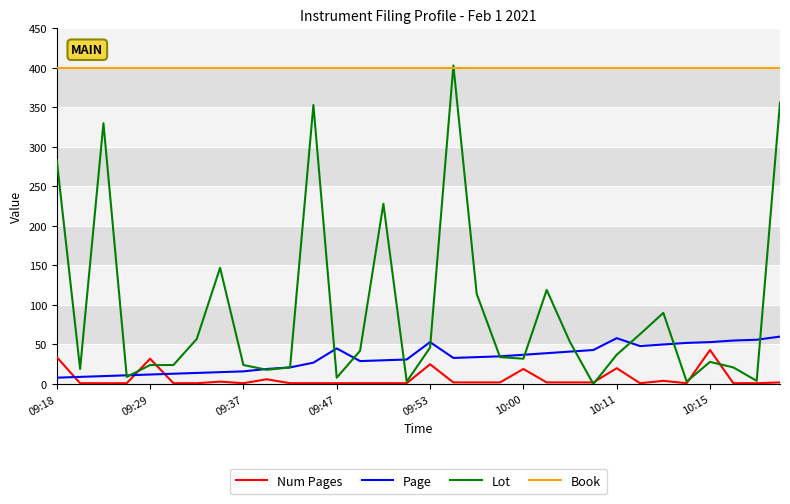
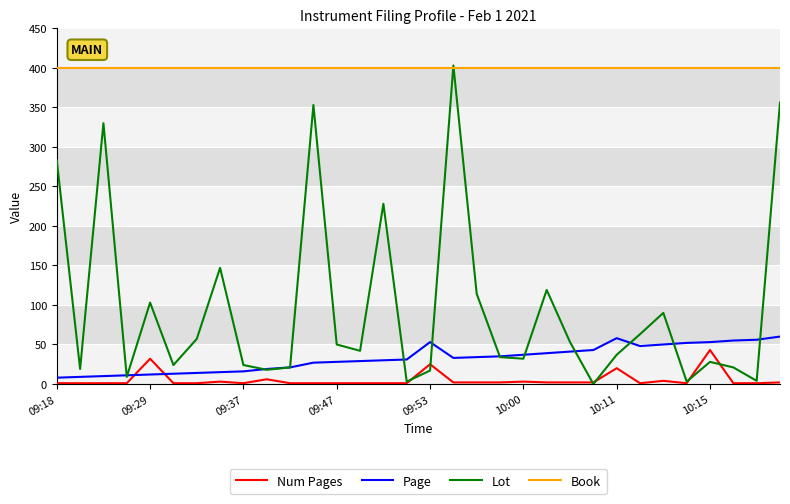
Num Pages, 09:18: 30 -> 0
Lot, 09:29: 20 -> 100
Page, 09:47: 50 -> 30
Lot, 09:47: 10 -> 50
Lot, 09:53: 50 -> 20
Num Pages, 10:00: 20 -> 0
